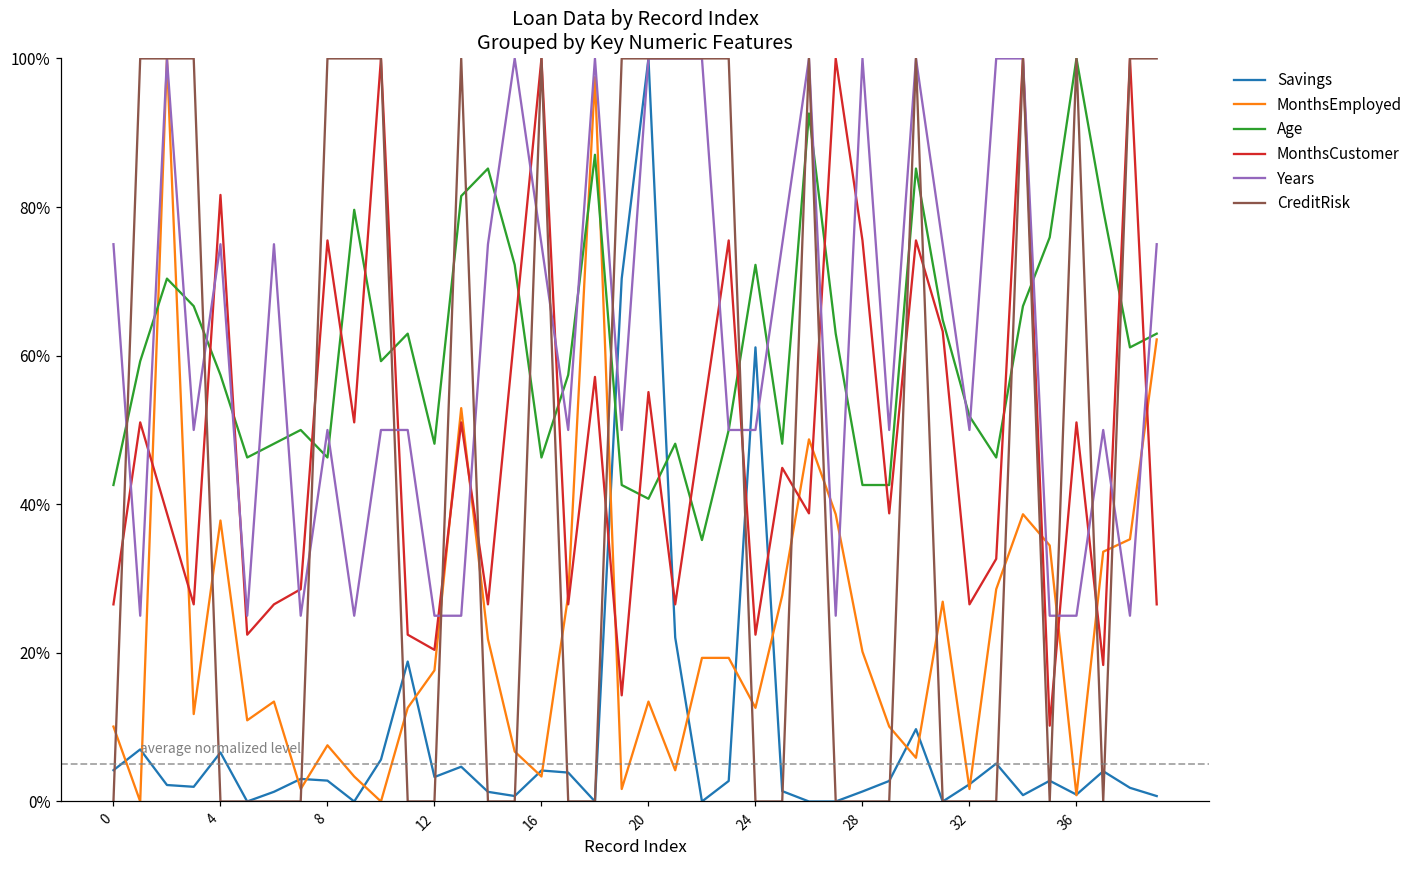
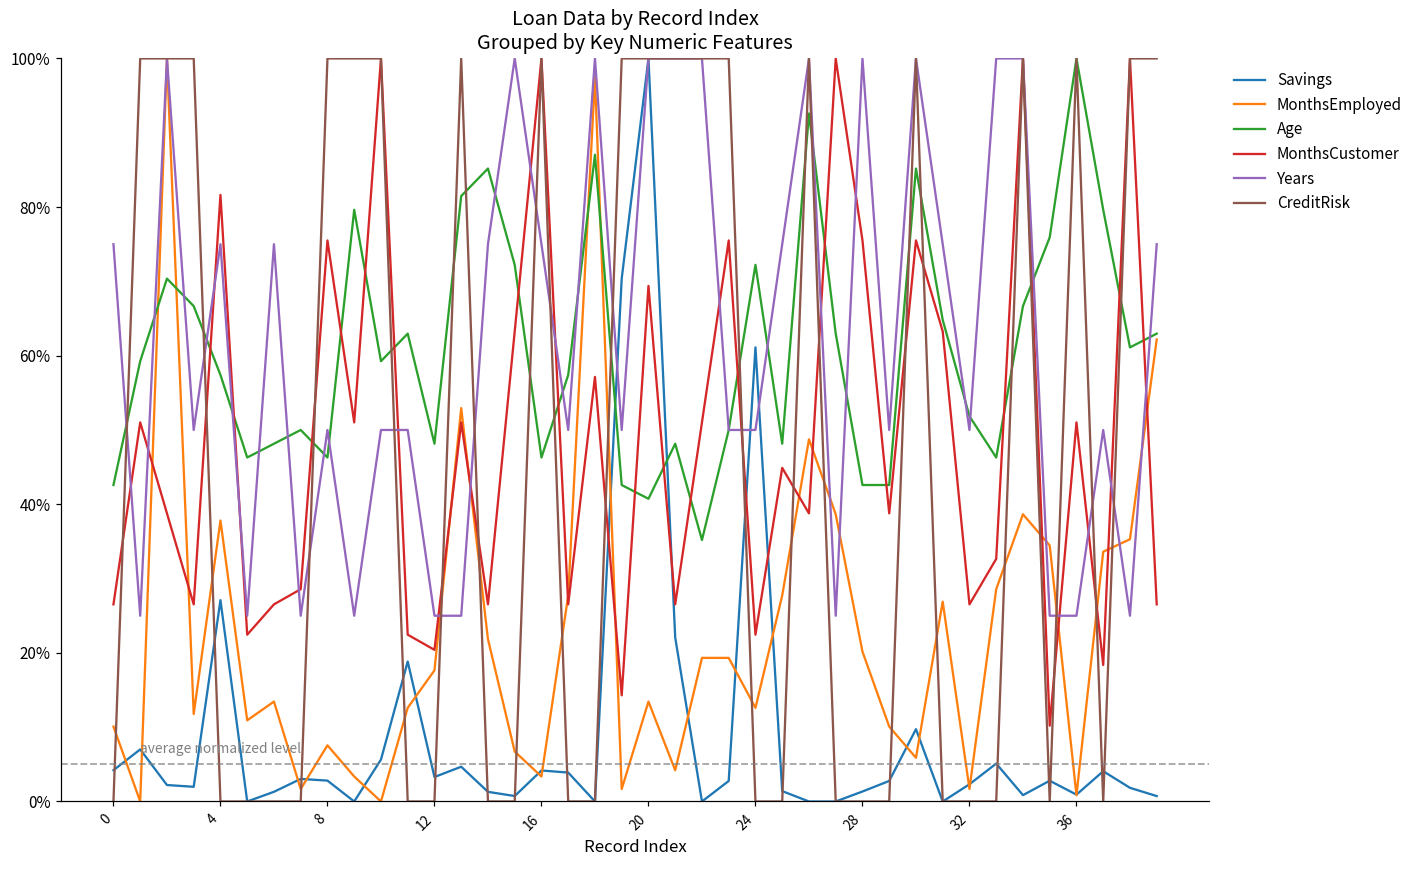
Savings, 4: 7% -> 27%
MonthsCustomer, 20: 55% -> 69%
